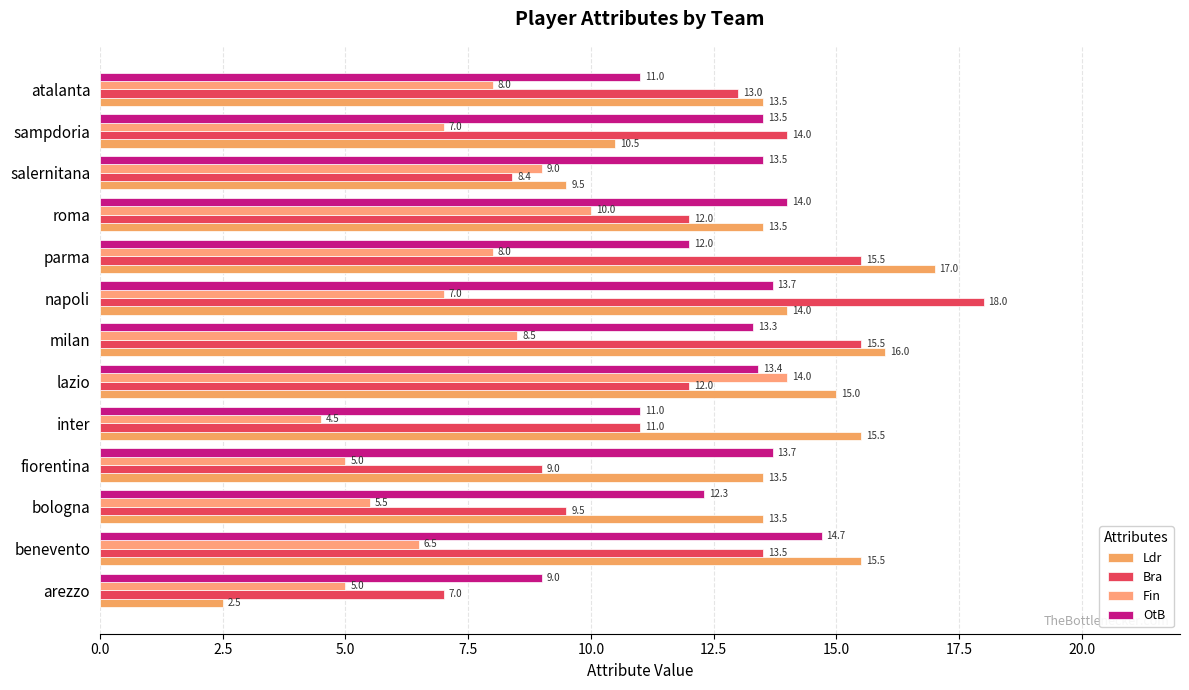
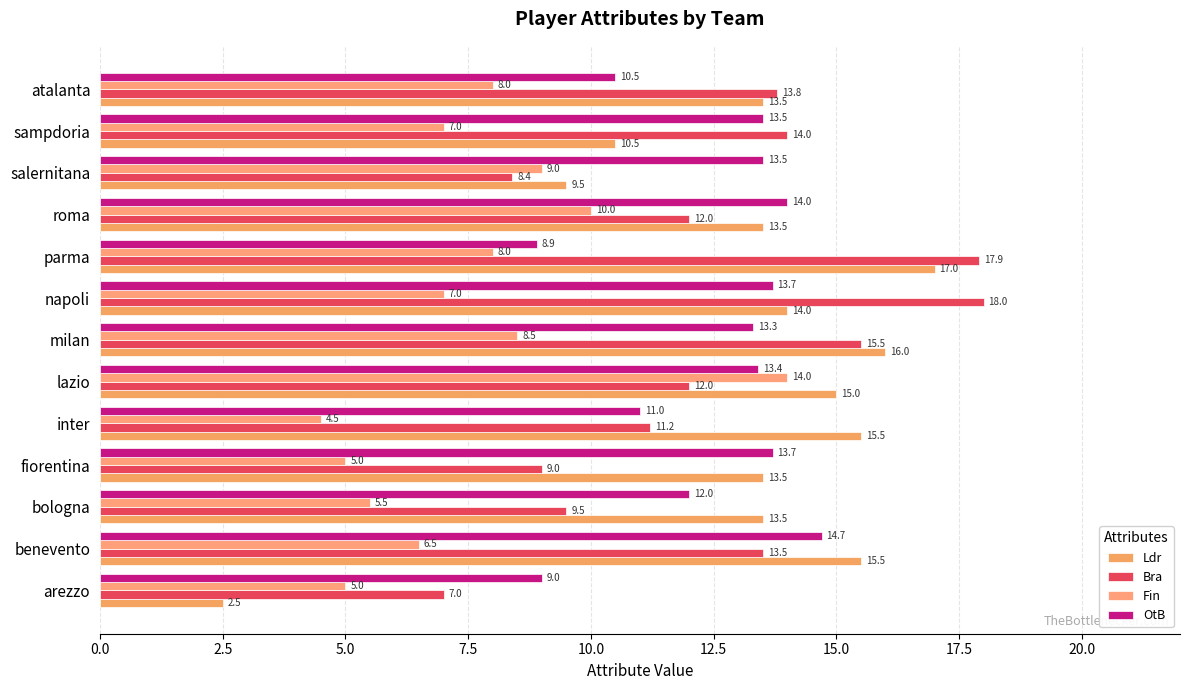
OtB, atalanta: 11.0 -> 10.5
Bra, atalanta: 13.0 -> 13.8
OtB, parma: 12.0 -> 8.9
Bra, parma: 15.5 -> 17.9
Bra, inter: 11.0 -> 11.2
OtB, bologna: 12.3 -> 12.0
